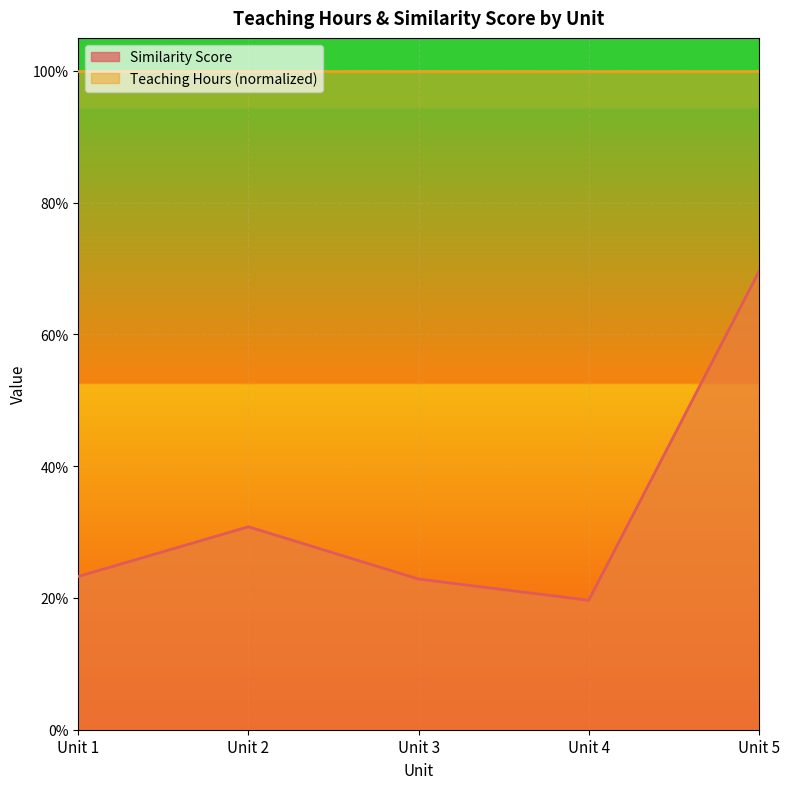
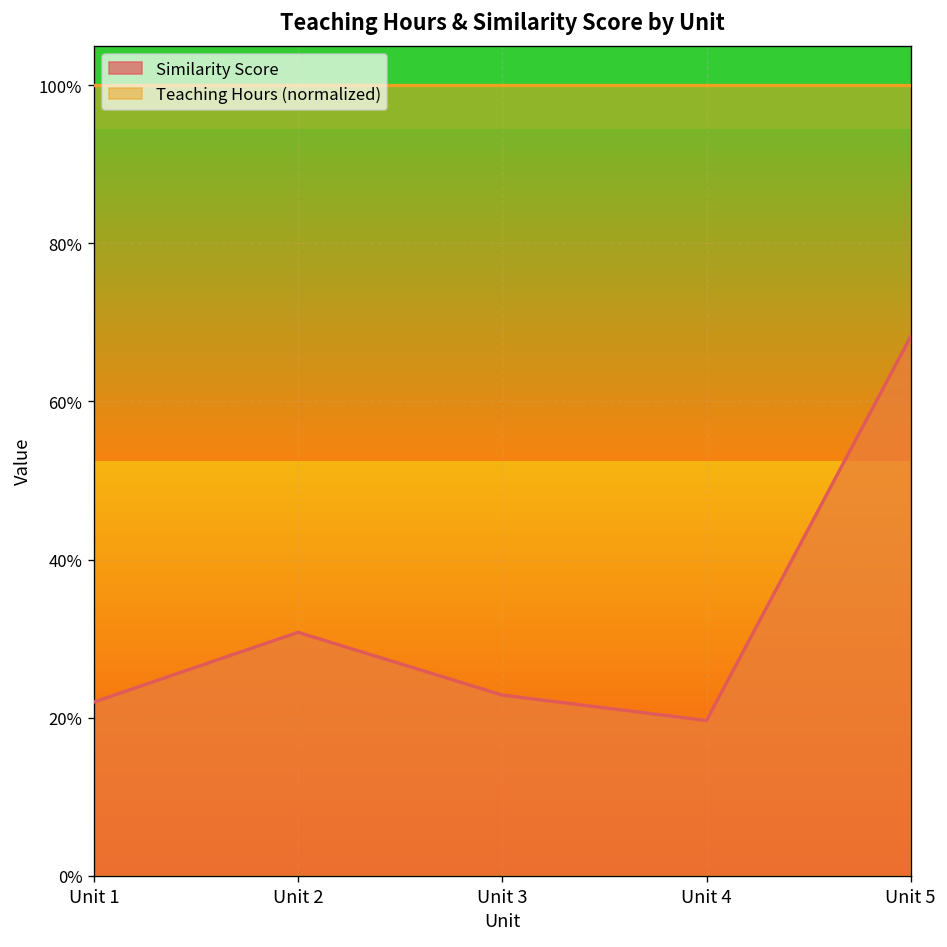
Similarity Score, Unit 1: 23% -> 22%
Similarity Score, Unit 5: 70% -> 68%
